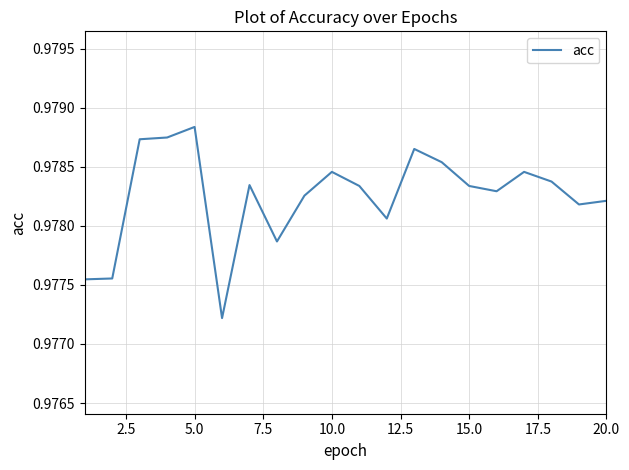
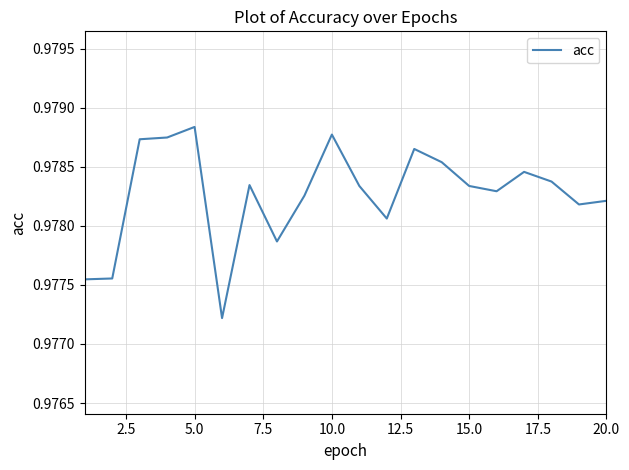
10.0: 0.97846 -> 0.97877
